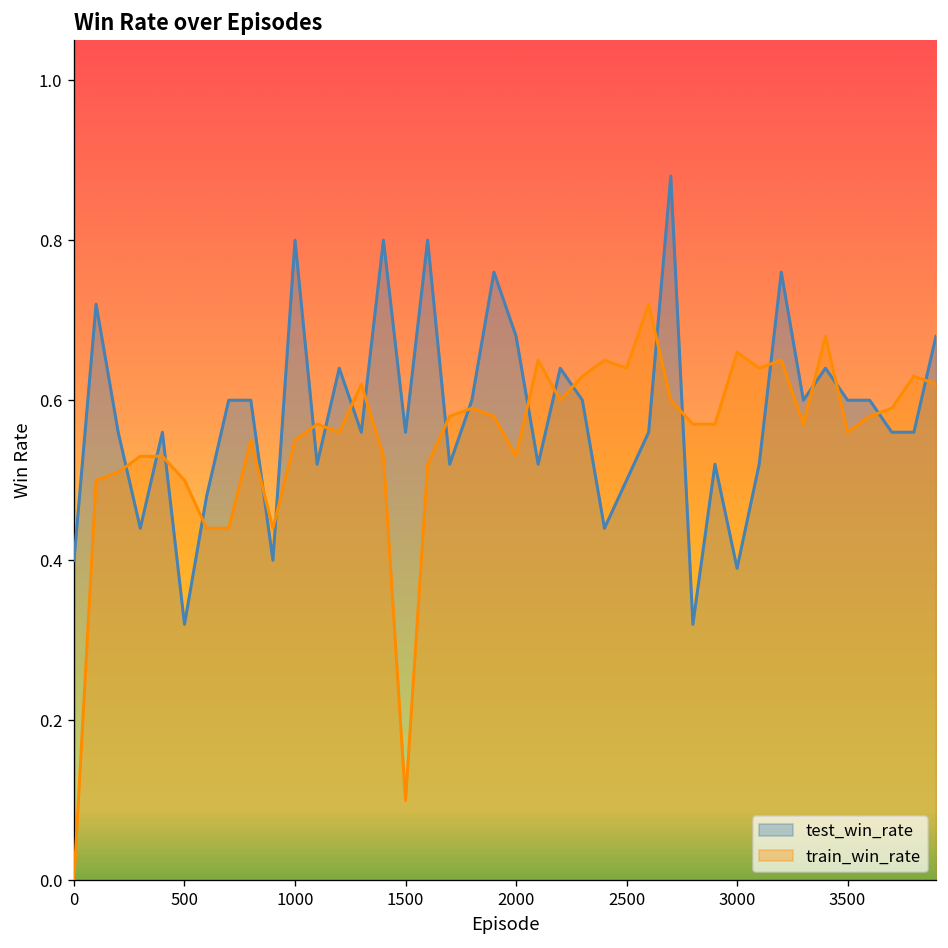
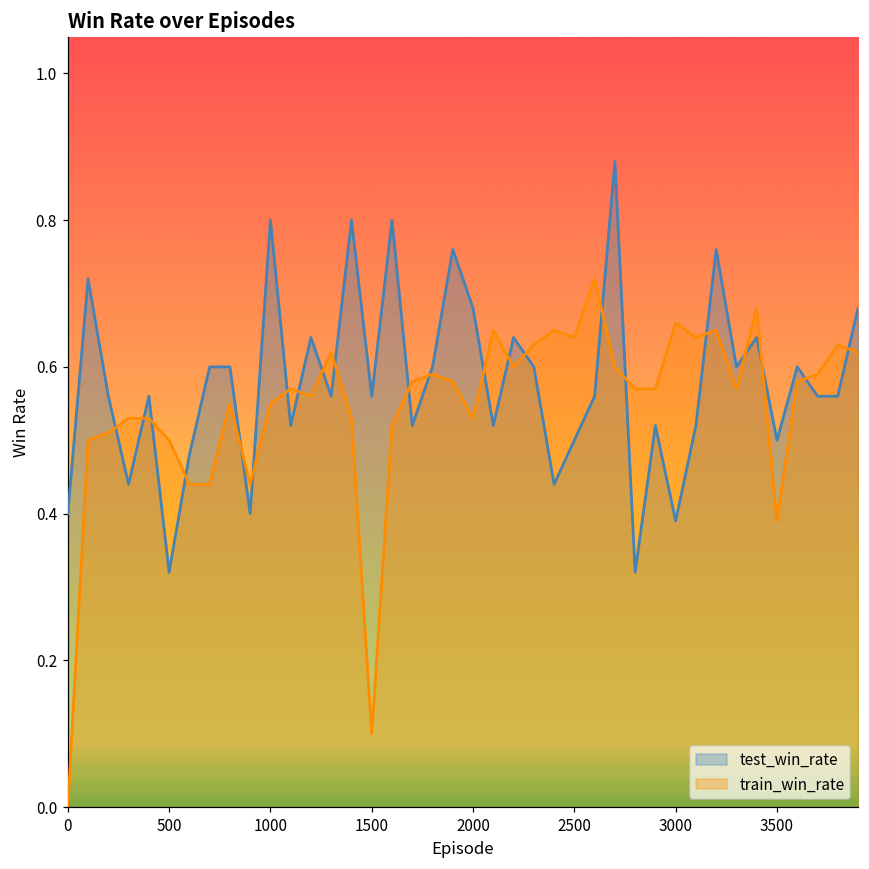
test_win_rate, 3500: 0.6 -> 0.5
train_win_rate, 3500: 0.56 -> 0.39
